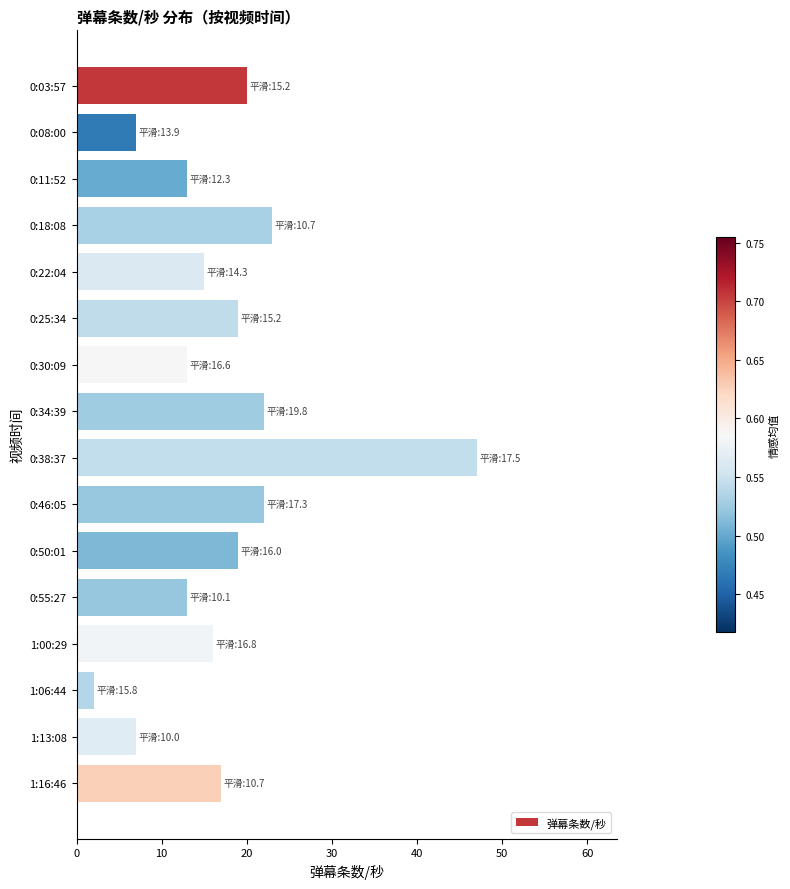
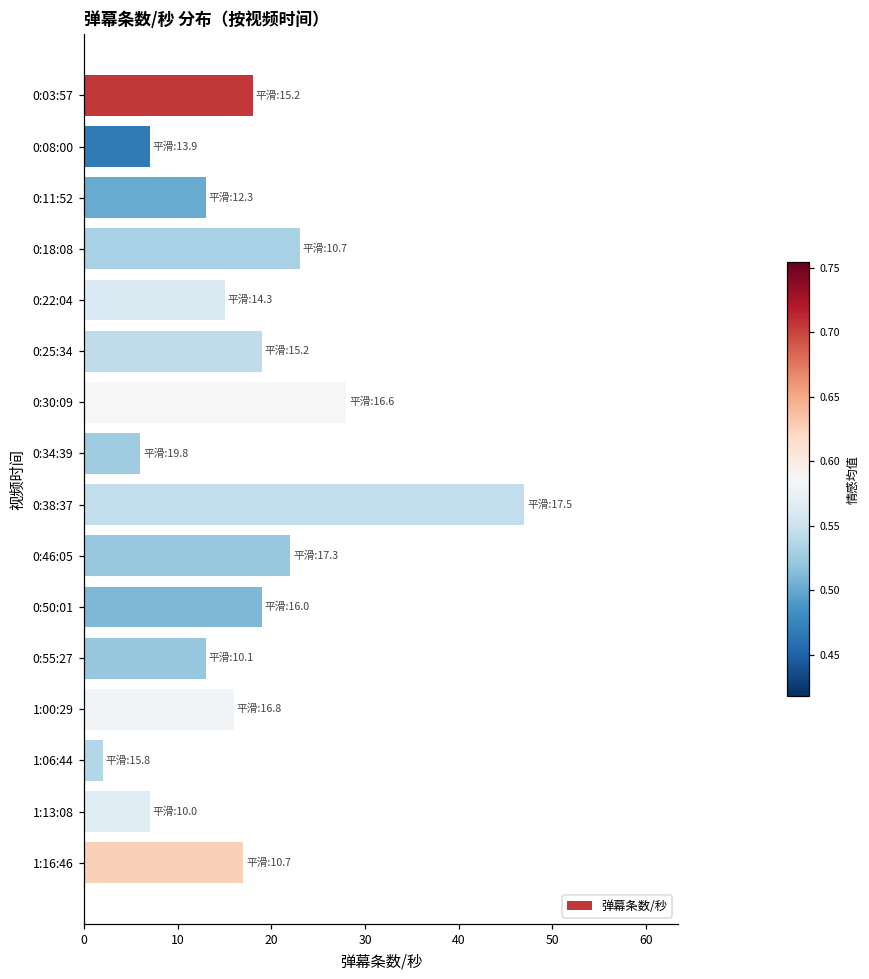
0:03:57: 20 -> 18
0:30:09: 13 -> 28
0:34:39: 22 -> 6
